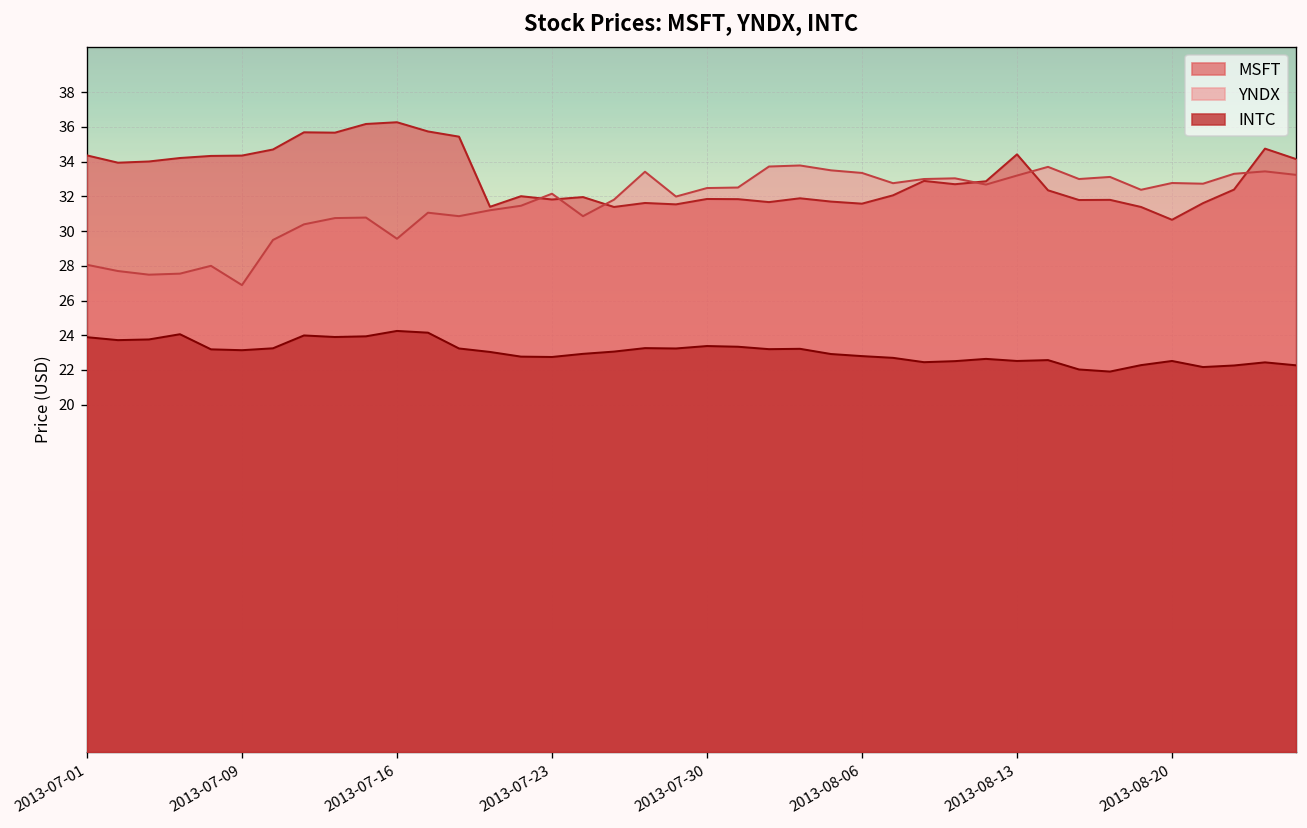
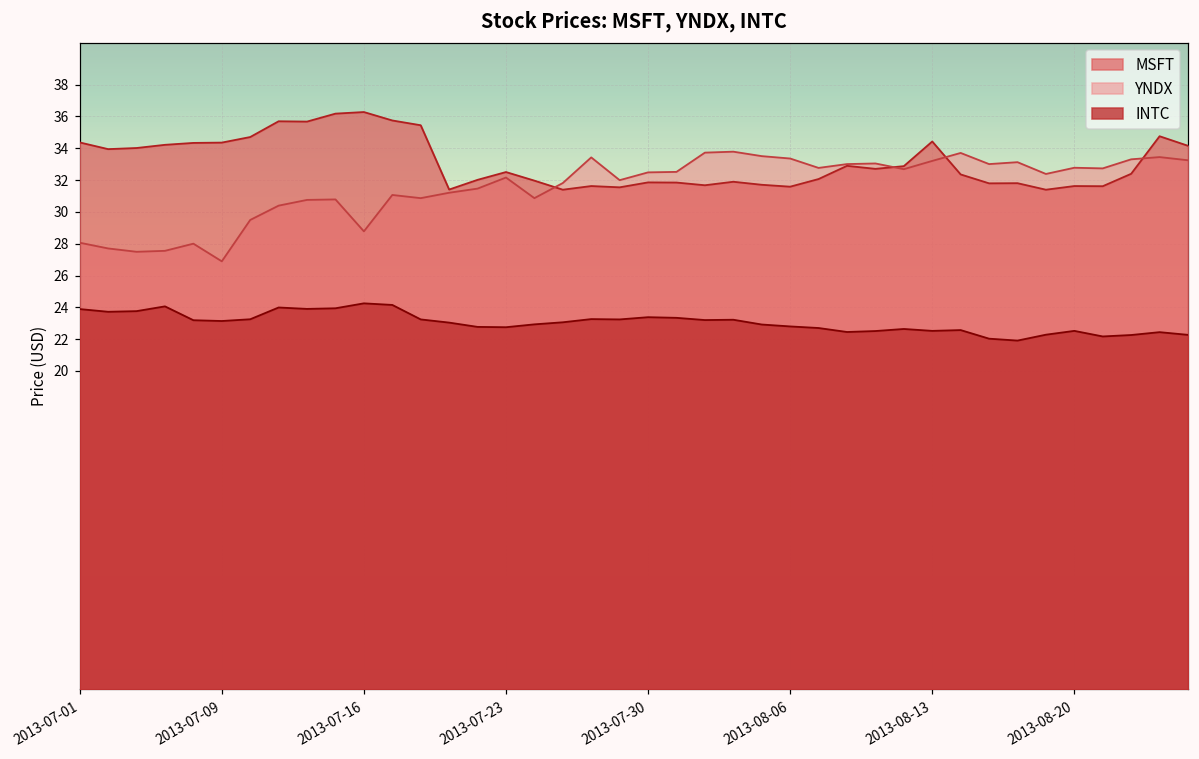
YNDX, 2013-07-16: 29.6 -> 28.8
MSFT, 2013-07-23: 31.8 -> 32.5
MSFT, 2013-08-20: 30.7 -> 31.6
